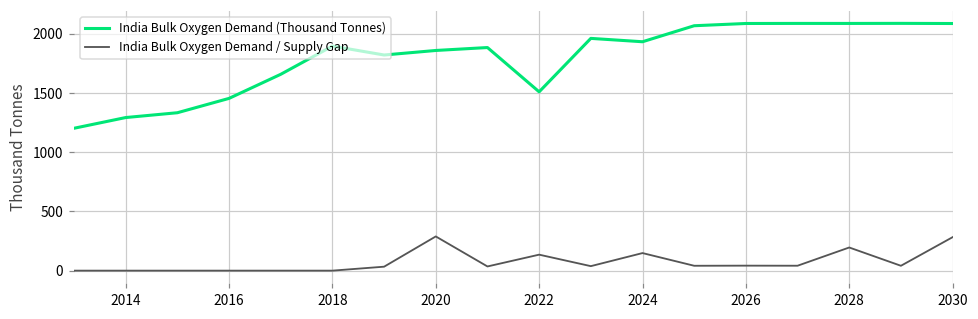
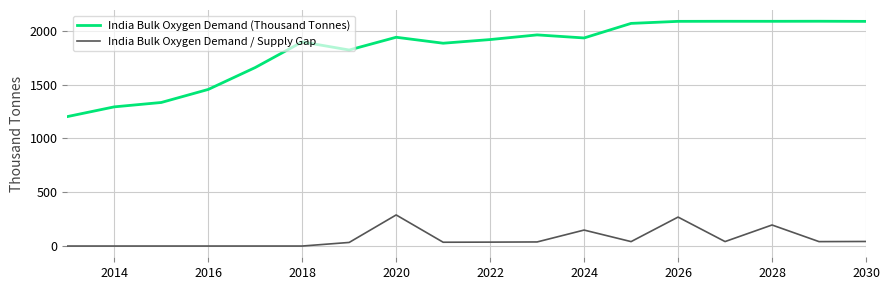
India Bulk Oxygen Demand (Thousand Tonnes), 2020: 1860 -> 1940
India Bulk Oxygen Demand (Thousand Tonnes), 2022: 1510 -> 1920
India Bulk Oxygen Demand / Supply Gap, 2022: 140 -> 40
India Bulk Oxygen Demand / Supply Gap, 2026: 40 -> 270
India Bulk Oxygen Demand / Supply Gap, 2030: 280 -> 40
